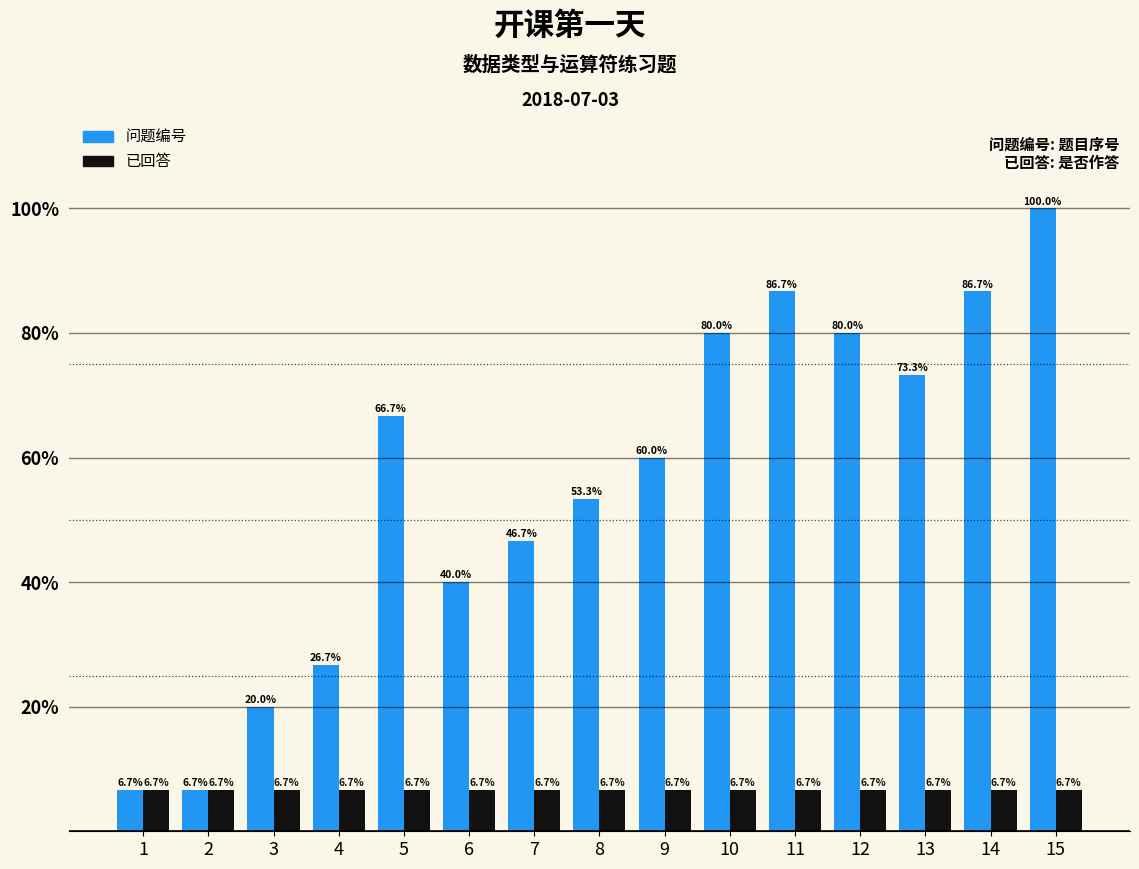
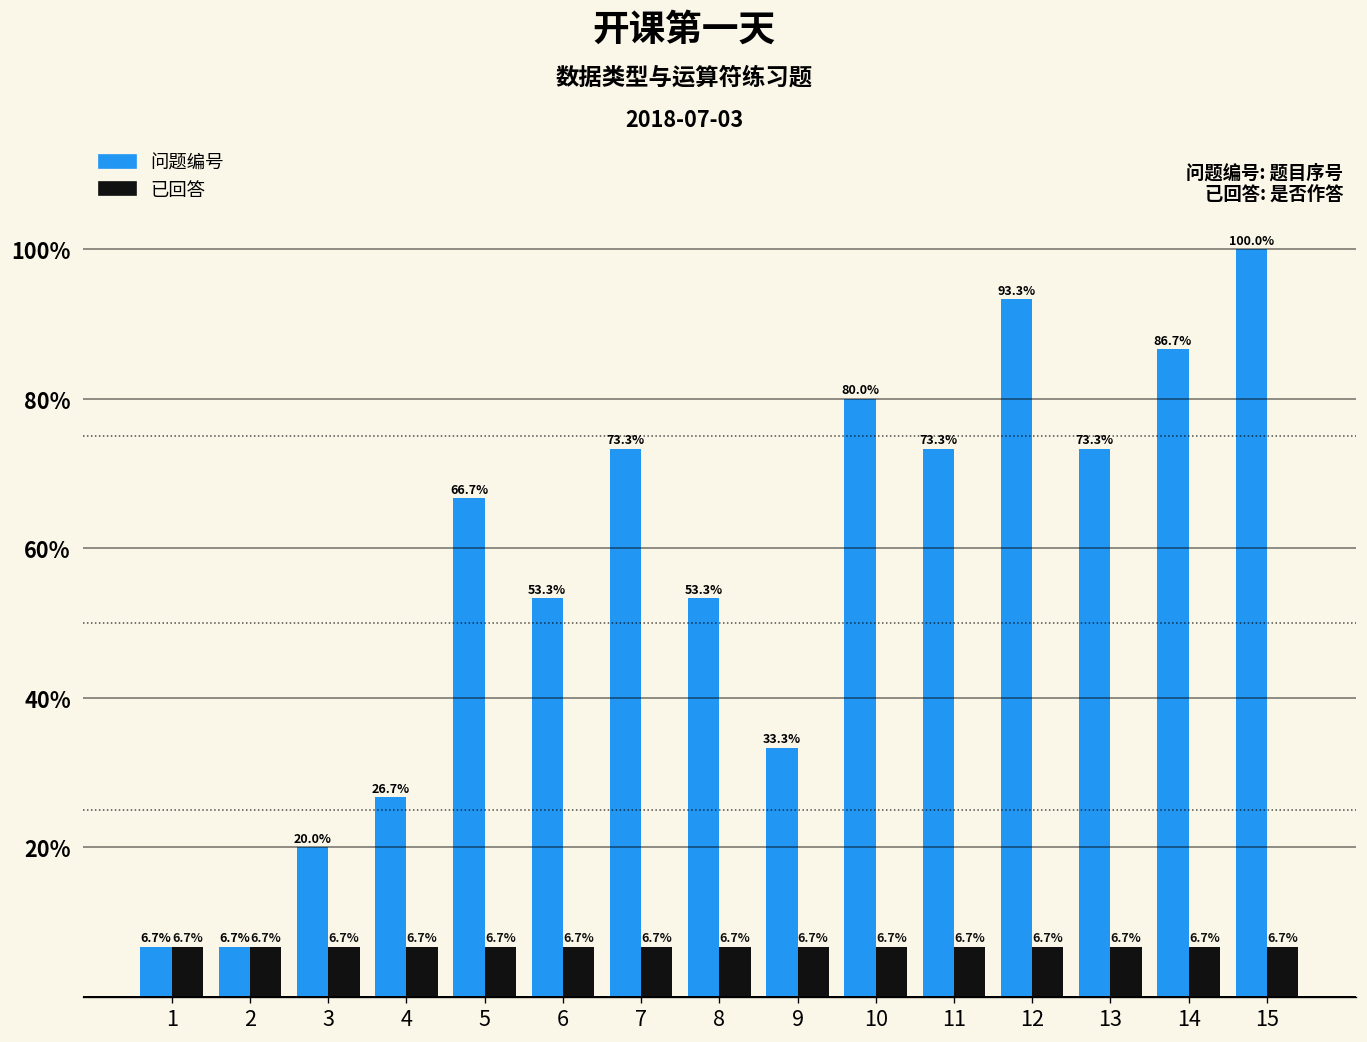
问题编号, 6: 40.0% -> 53.3%
问题编号, 7: 46.7% -> 73.3%
问题编号, 9: 60.0% -> 33.3%
问题编号, 11: 86.7% -> 73.3%
问题编号, 12: 80.0% -> 93.3%
